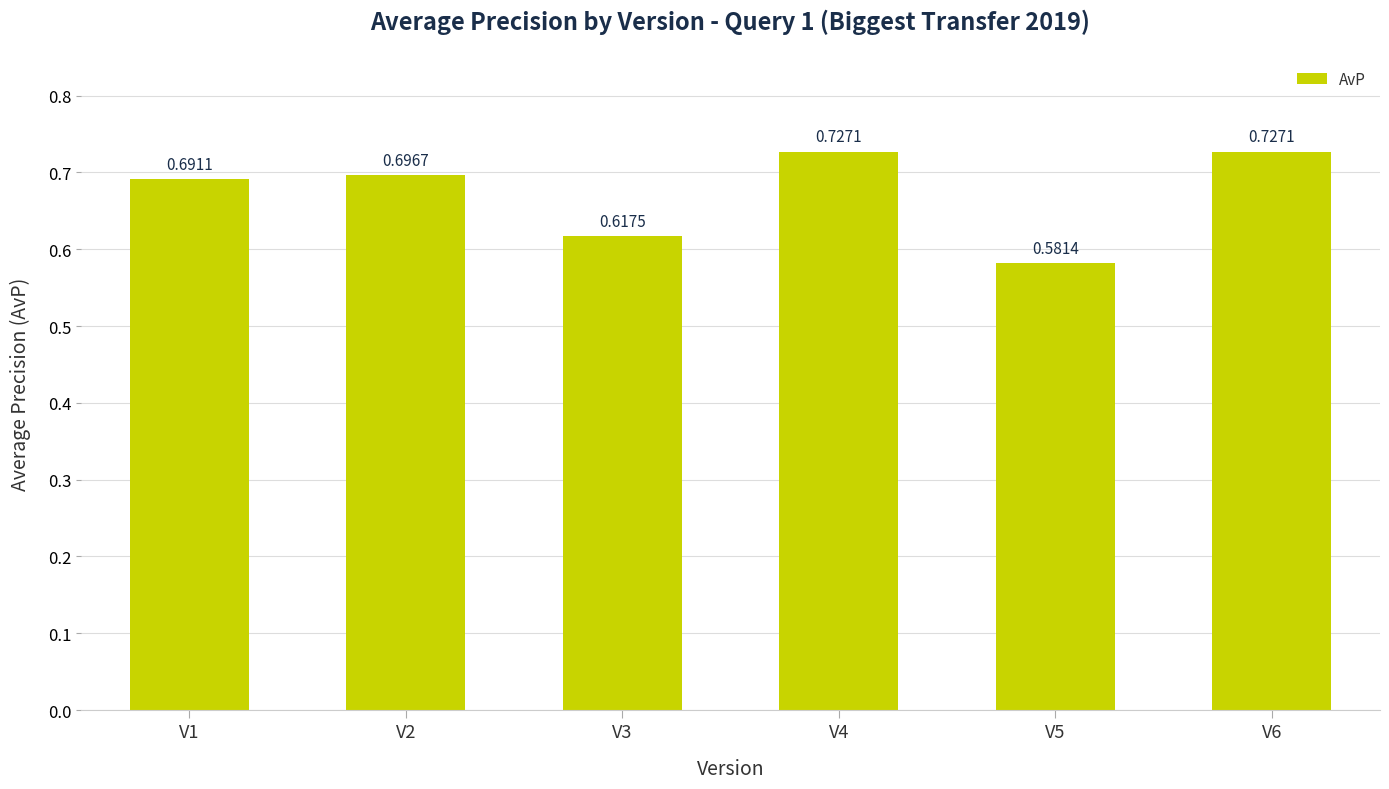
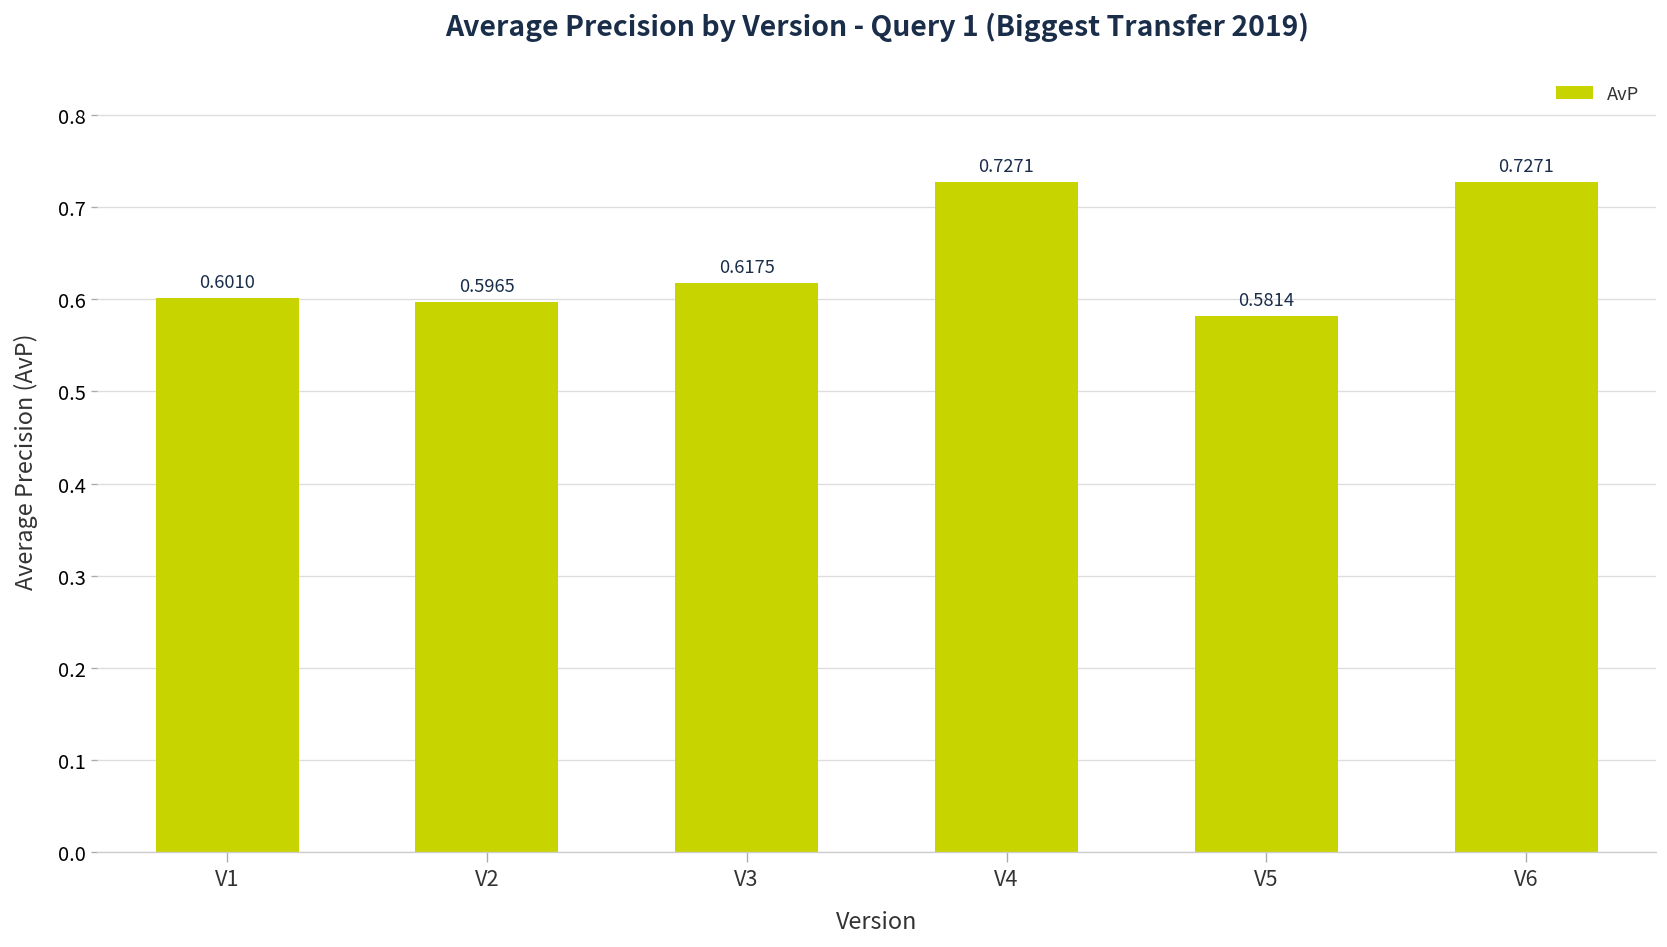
V1: 0.6911 -> 0.6010
V2: 0.6967 -> 0.5965
